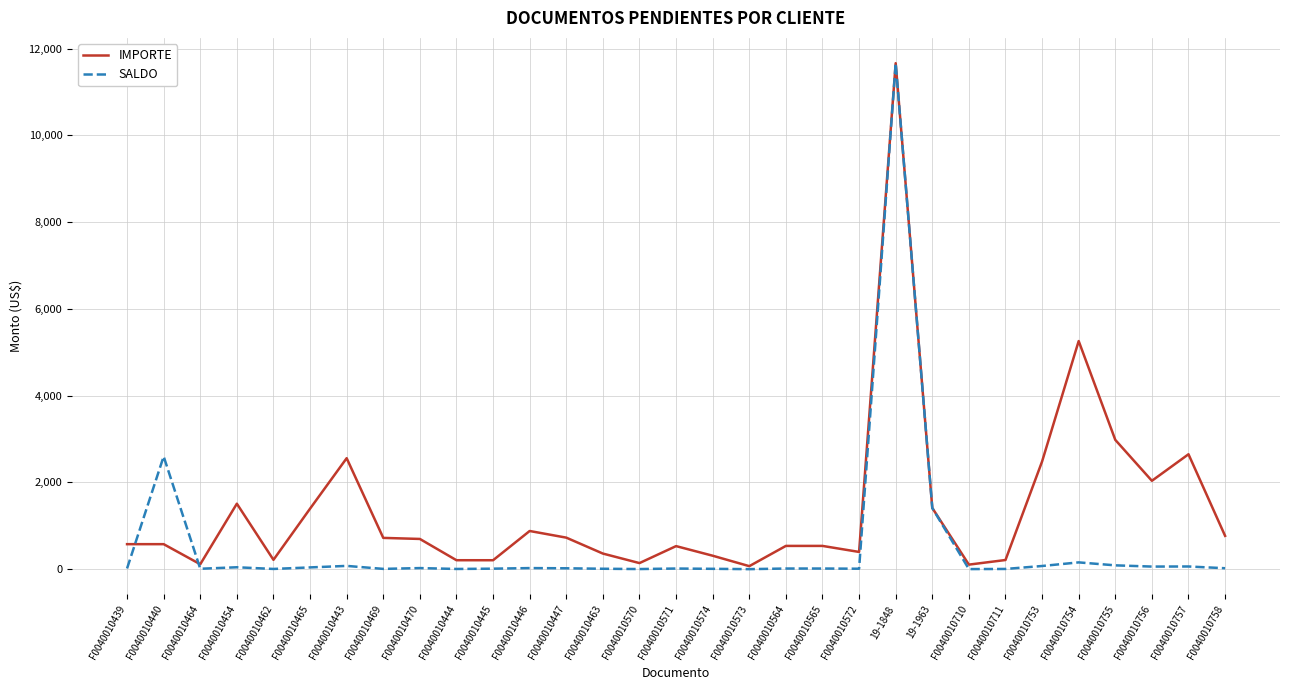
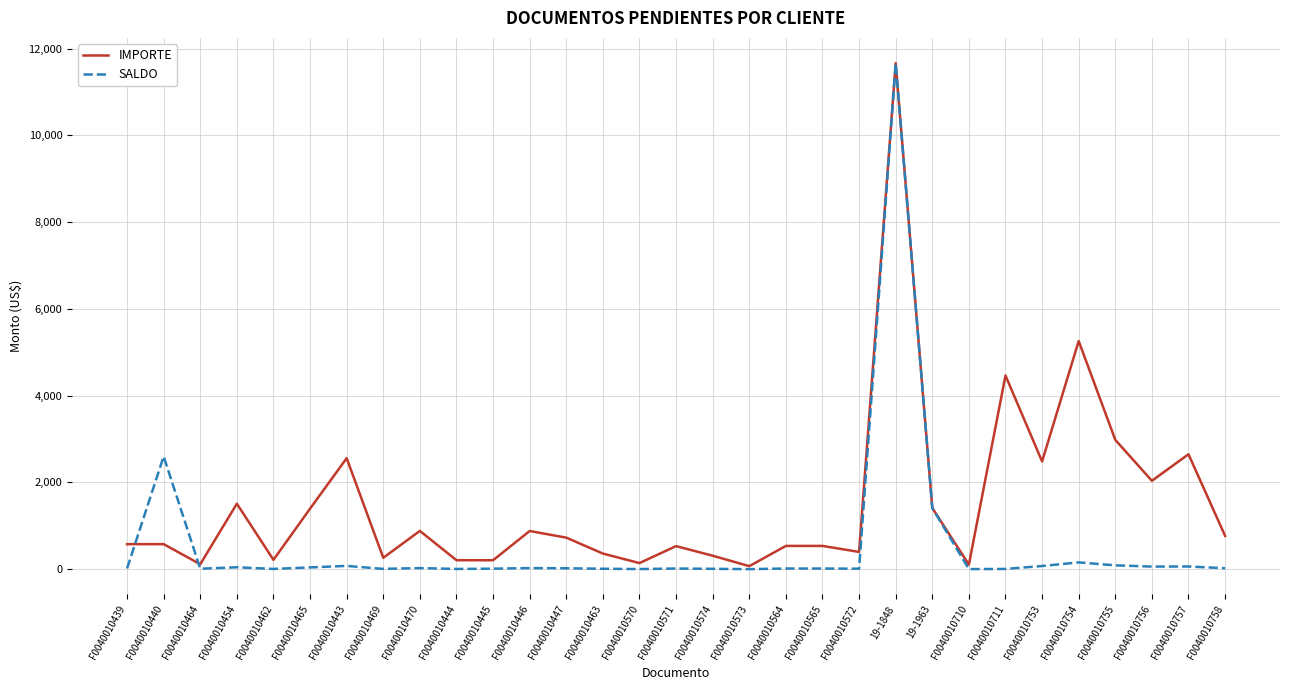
IMPORTE, F0040010469: 700 -> 300
IMPORTE, F0040010470: 700 -> 900
IMPORTE, F0040010711: 200 -> 4,500
